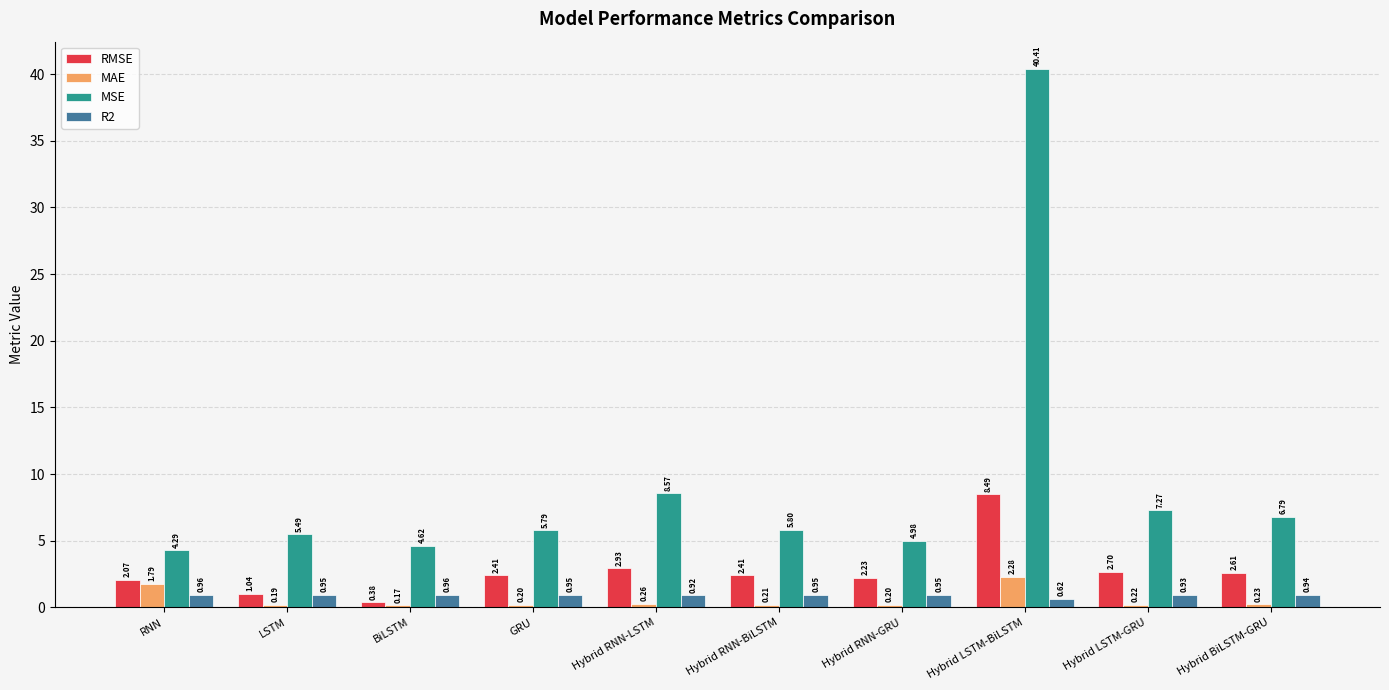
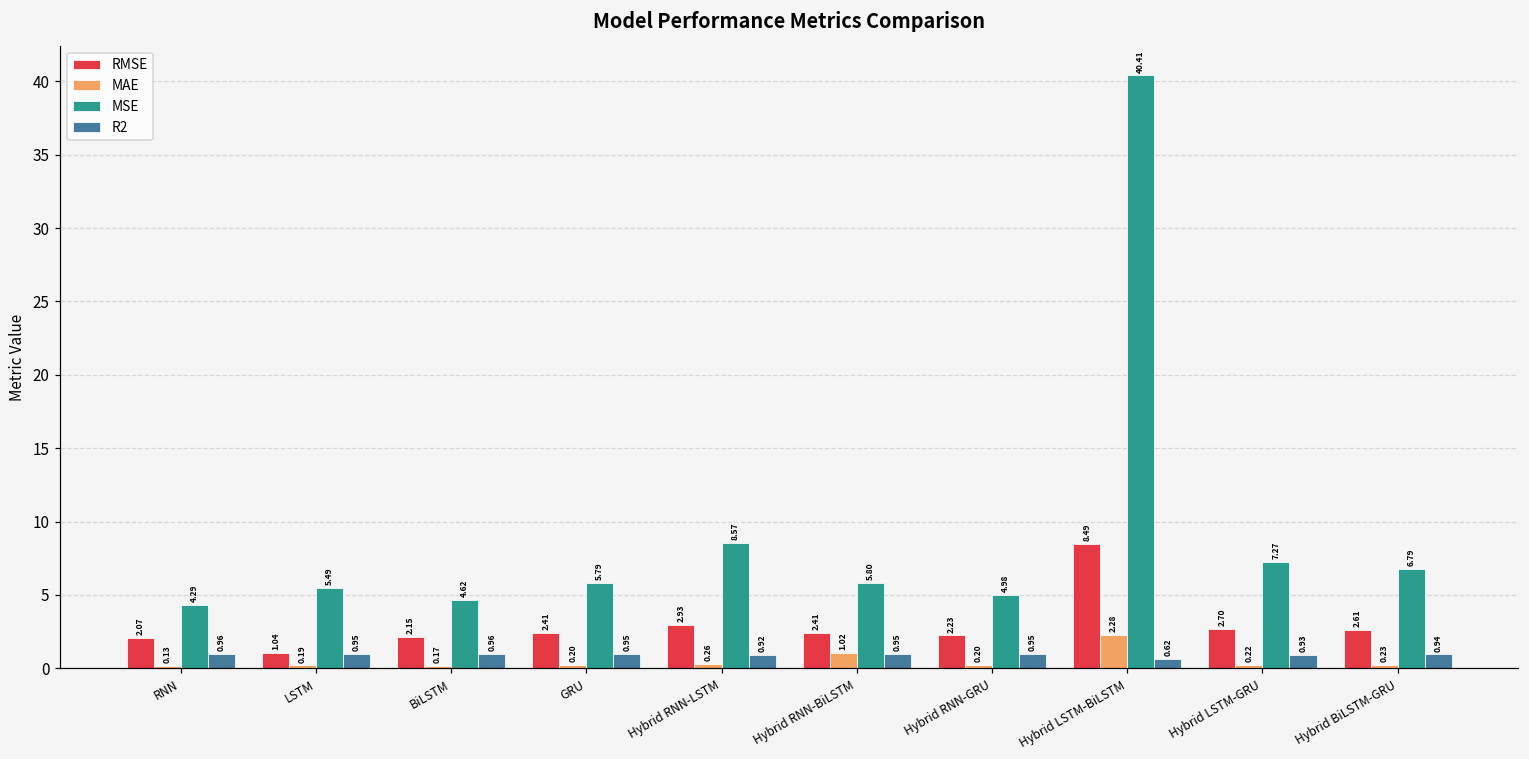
MAE, RNN: 1.79 -> 0.13
RMSE, BiLSTM: 0.38 -> 2.15
MAE, Hybrid RNN-BiLSTM: 0.21 -> 1.02
